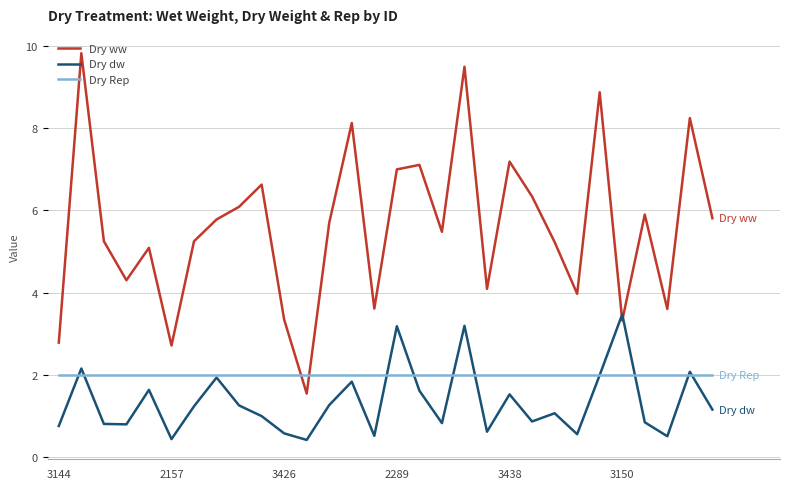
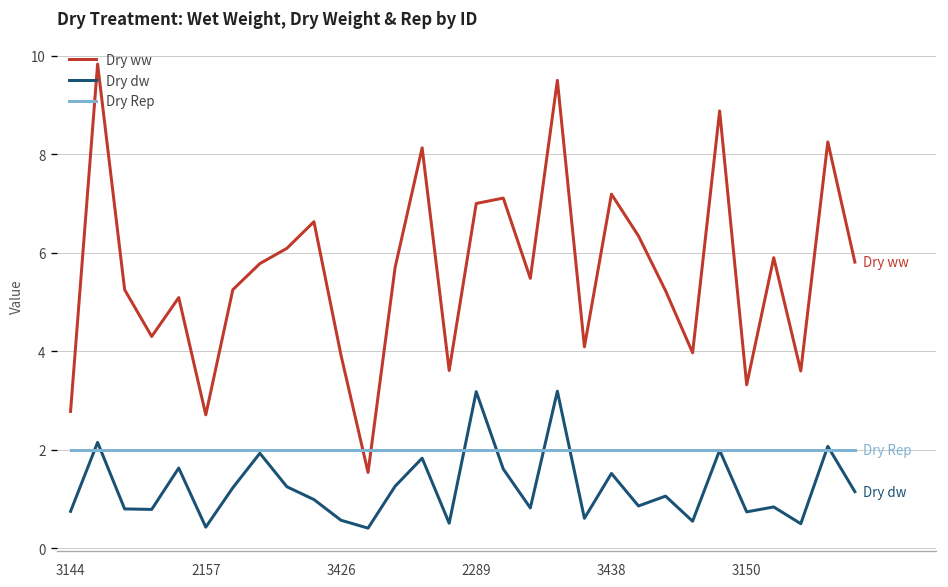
Dry ww, 3426: 3.3 -> 3.9
Dry dw, 3150: 3.5 -> 0.7
